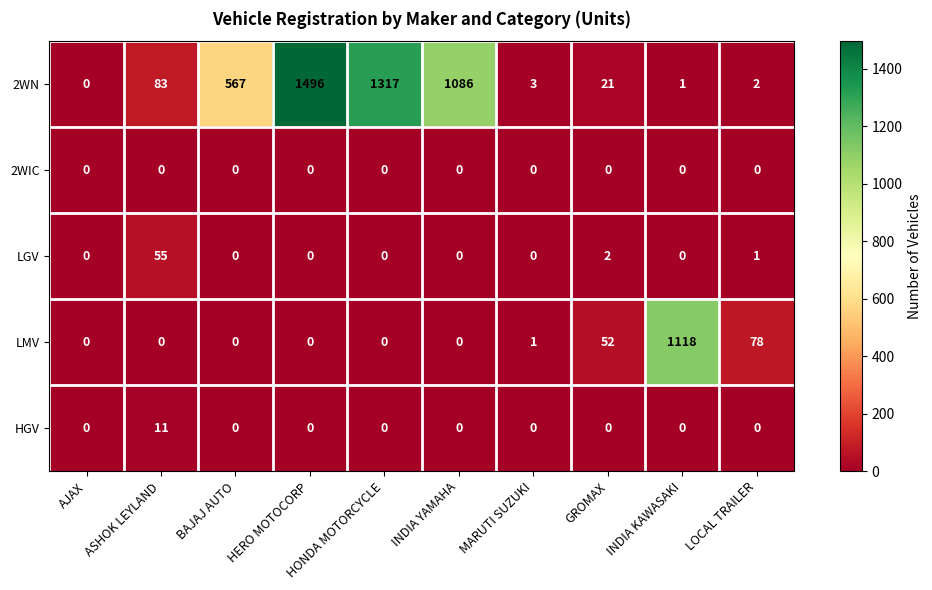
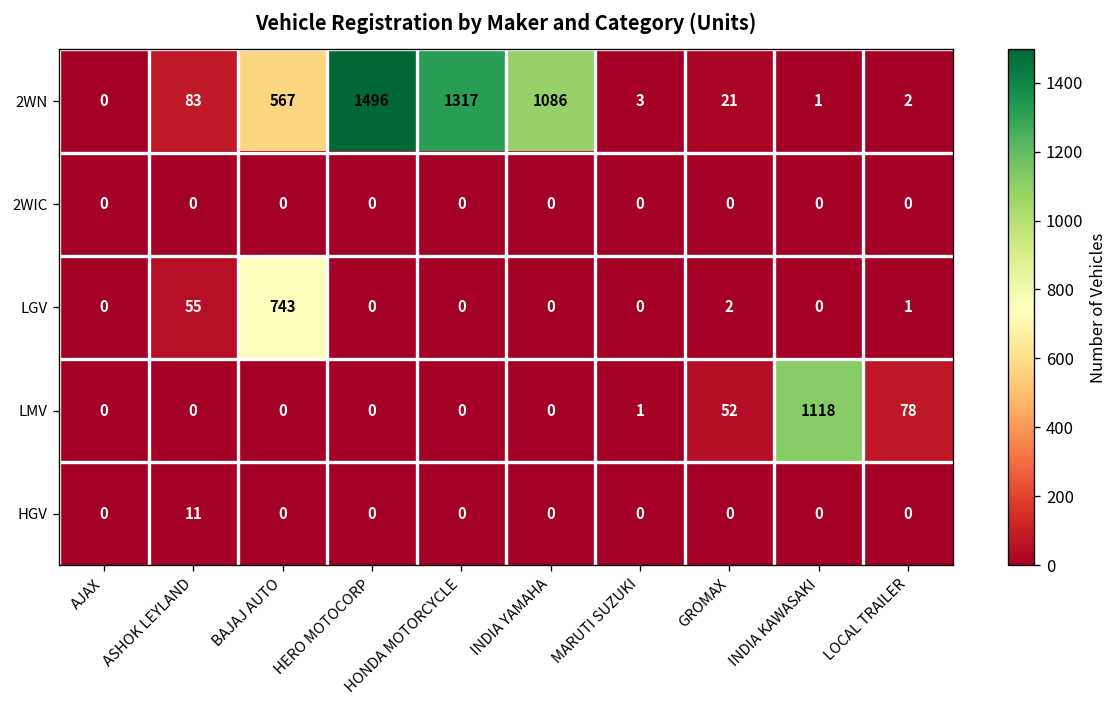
LGV, BAJAJ AUTO: 0 -> 743
